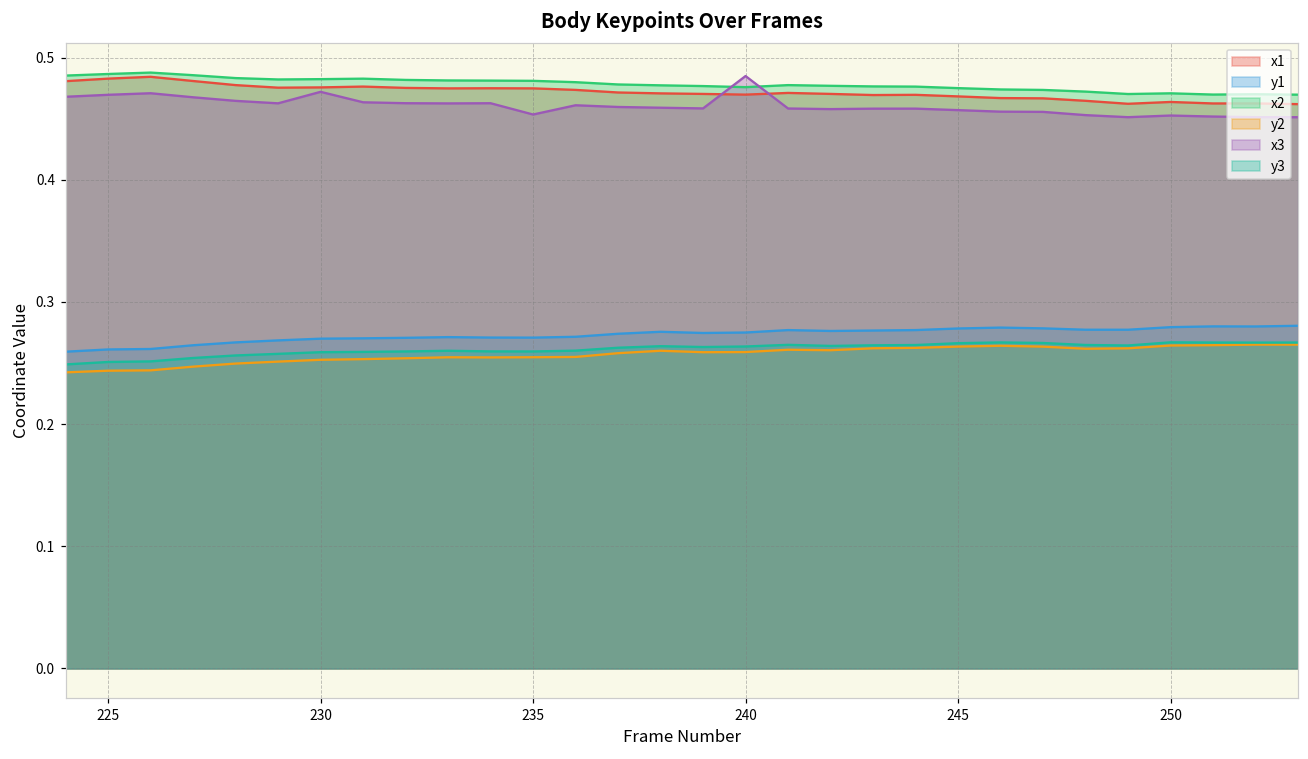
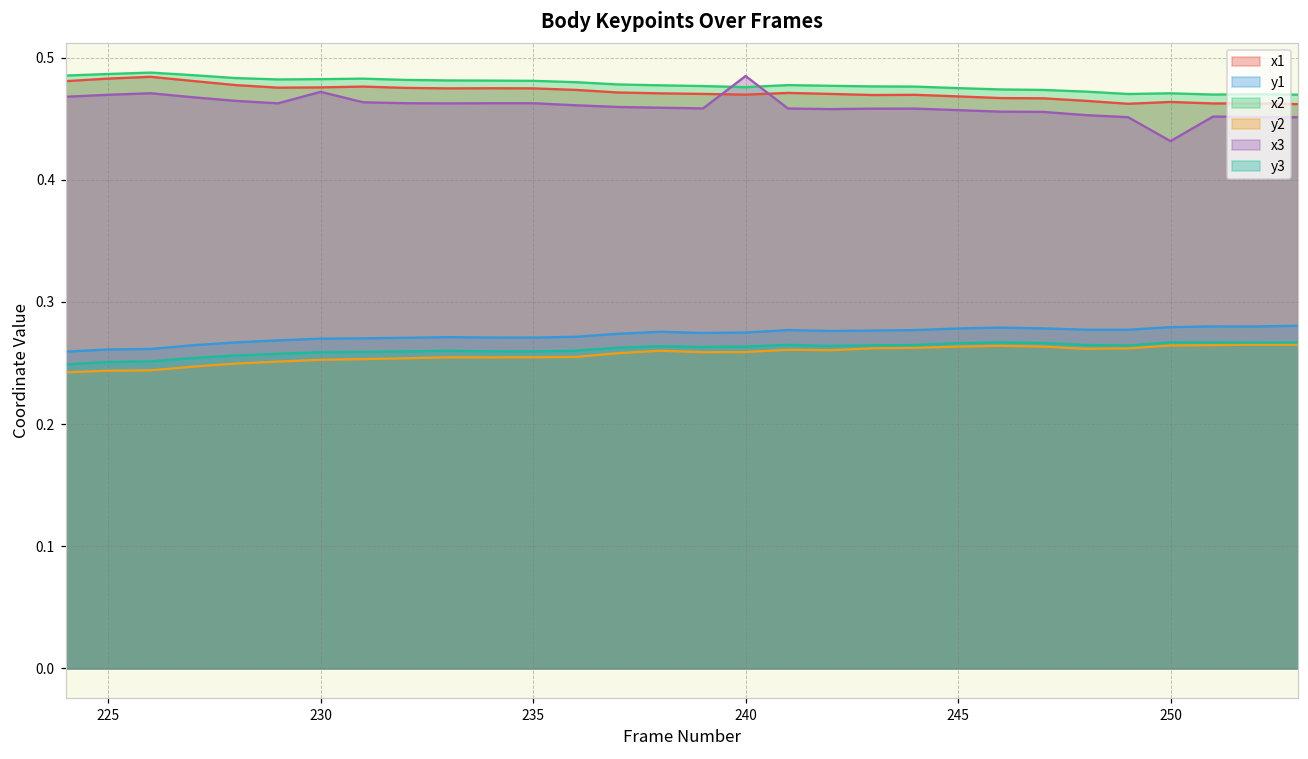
x3, 235: 0.453 -> 0.463
x3, 250: 0.453 -> 0.432
